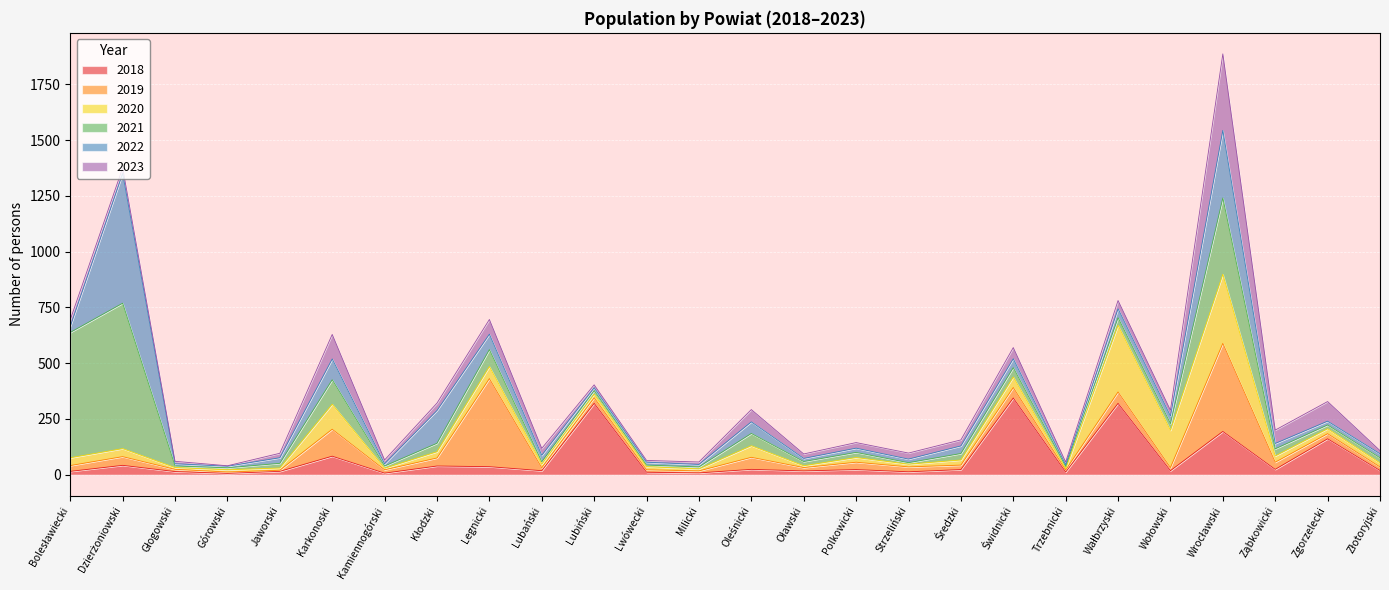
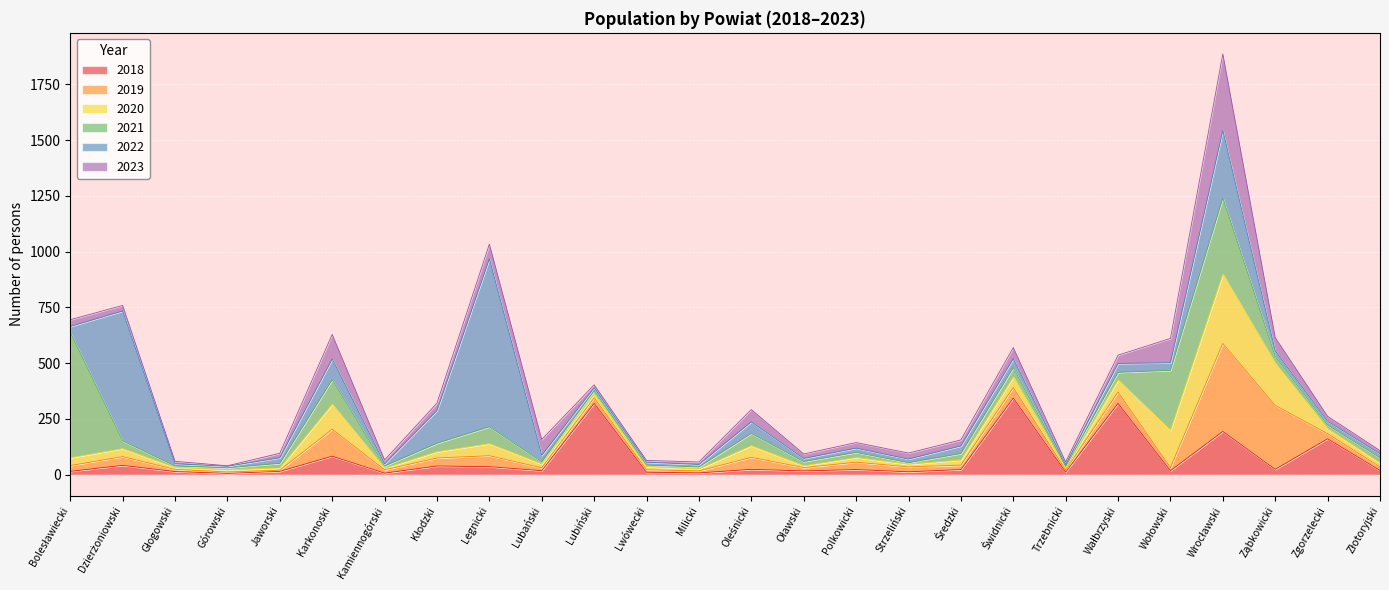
2021, Dzierżoniowski: 650 -> 40
2019, Legnicki: 400 -> 50
2022, Legnicki: 70 -> 750
2023, Lubański: 30 -> 70
2020, Wałbrzyski: 300 -> 50
2021, Wołowski: 30 -> 270
2023, Wołowski: 30 -> 110
2019, Ząbkowicki: 30 -> 290
2020, Ząbkowicki: 30 -> 190
2023, Zgorzelecki: 90 -> 20
